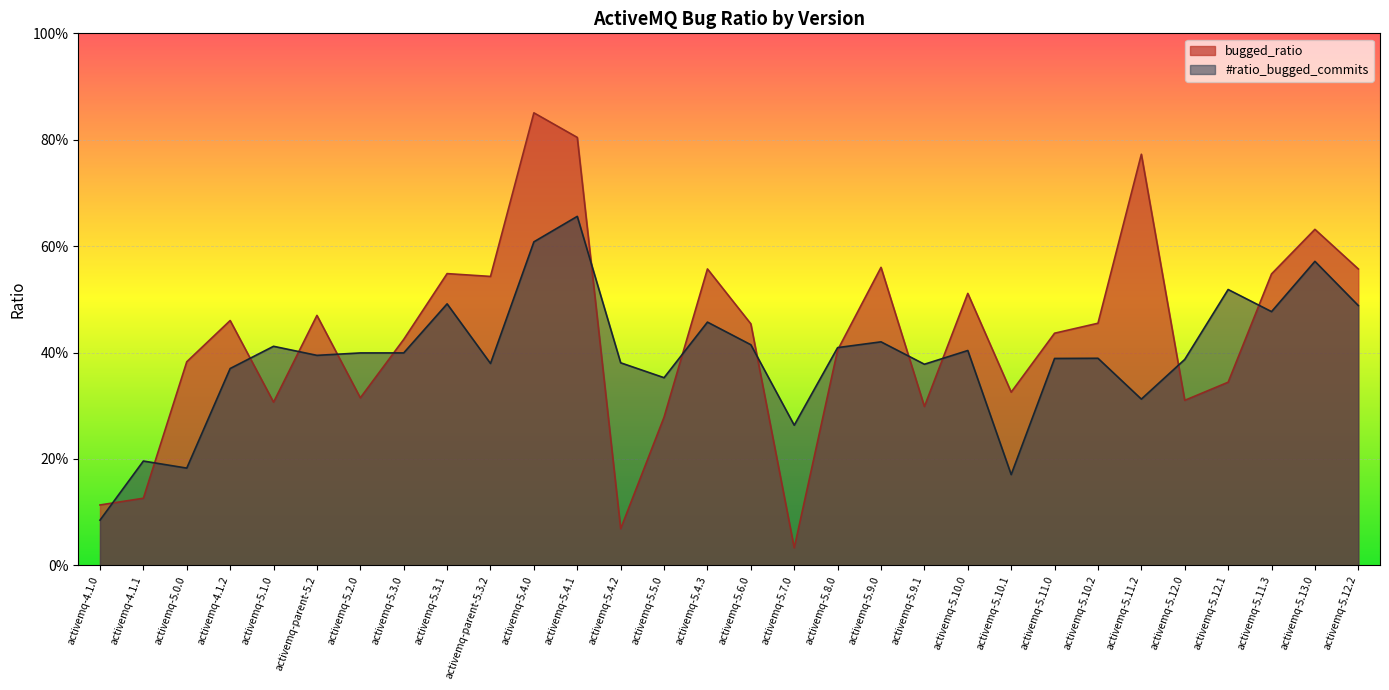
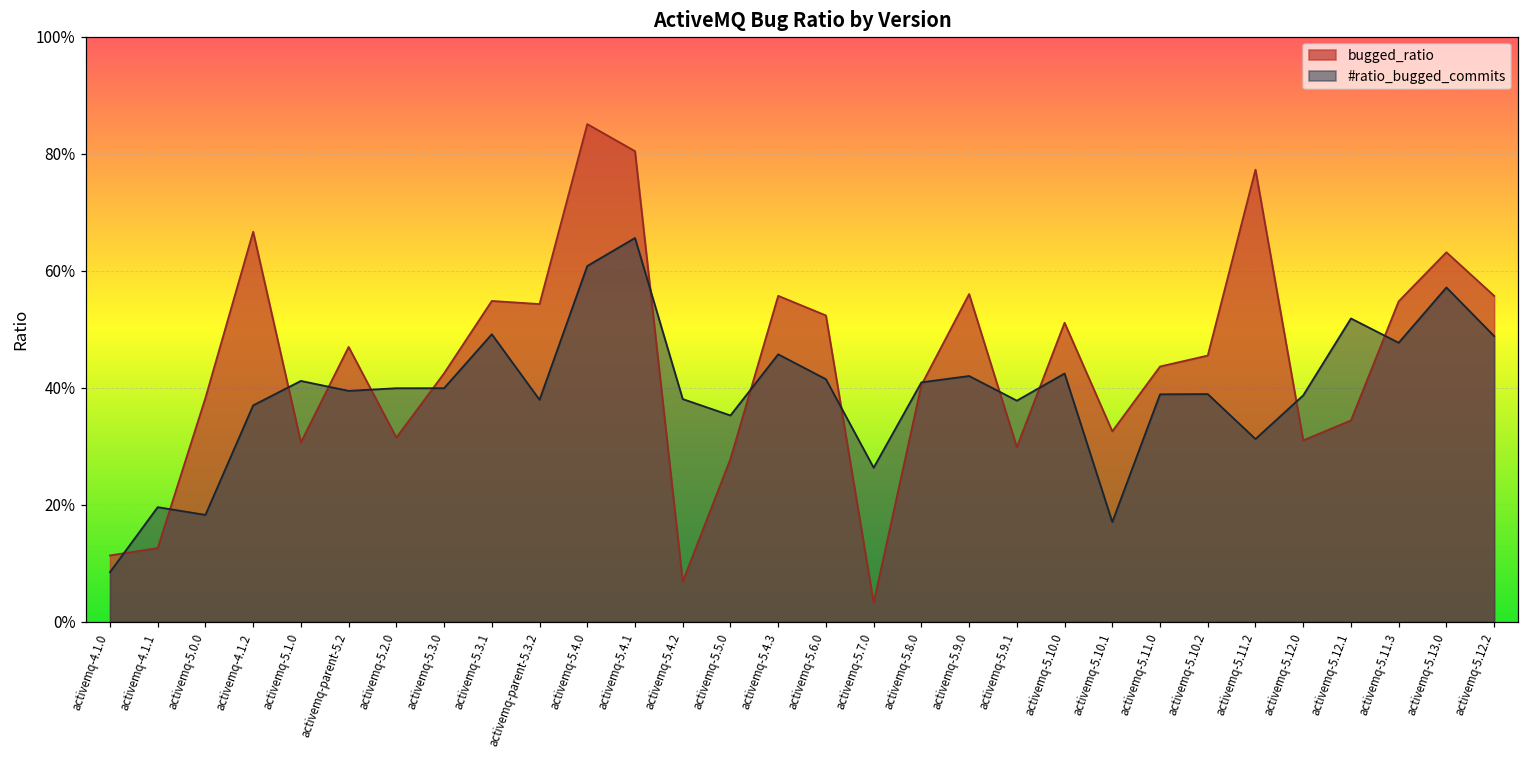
bugged_ratio, activemq-4.1.2: 46% -> 67%
bugged_ratio, activemq-5.6.0: 45% -> 52%
#ratio_bugged_commits, activemq-5.10.0: 40% -> 42%
